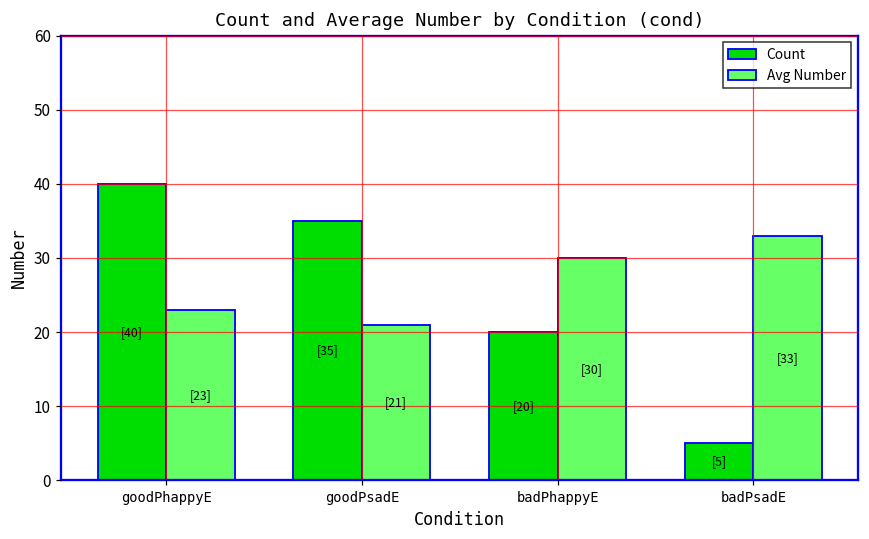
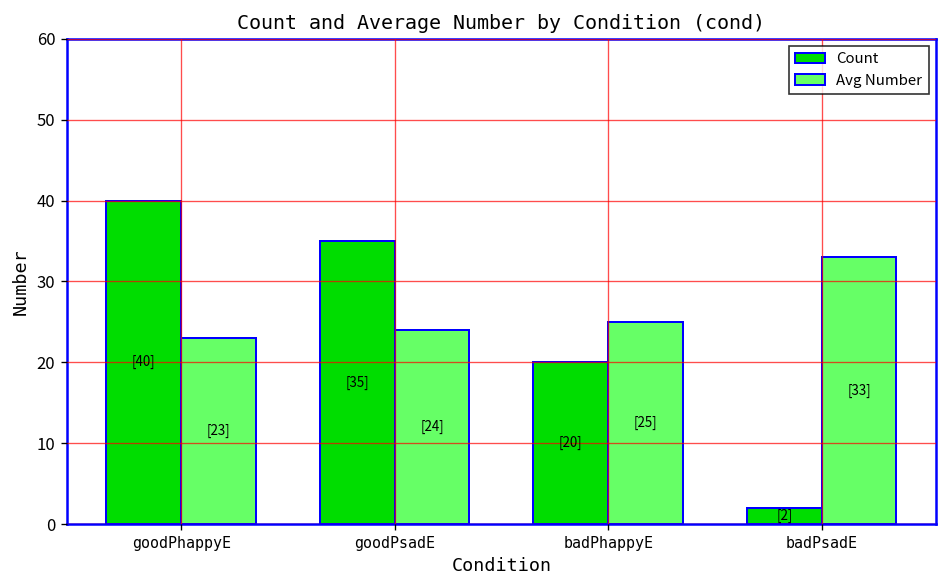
Avg Number, goodPsadE: 21] -> 24]
Avg Number, badPhappyE: 30] -> 25]
Count, badPsadE: 5] -> 2]
